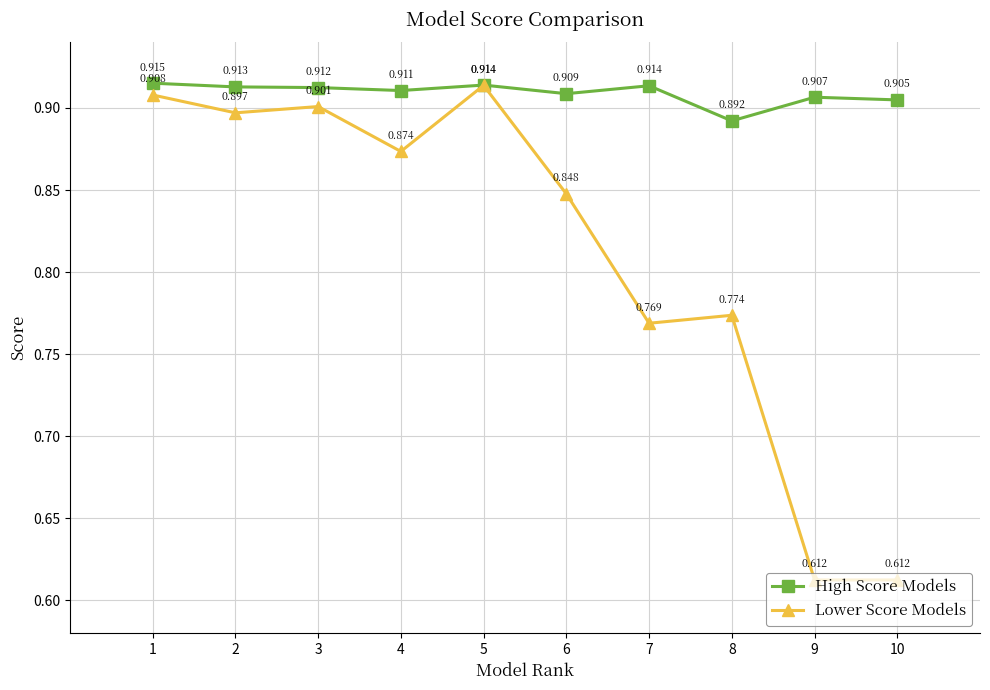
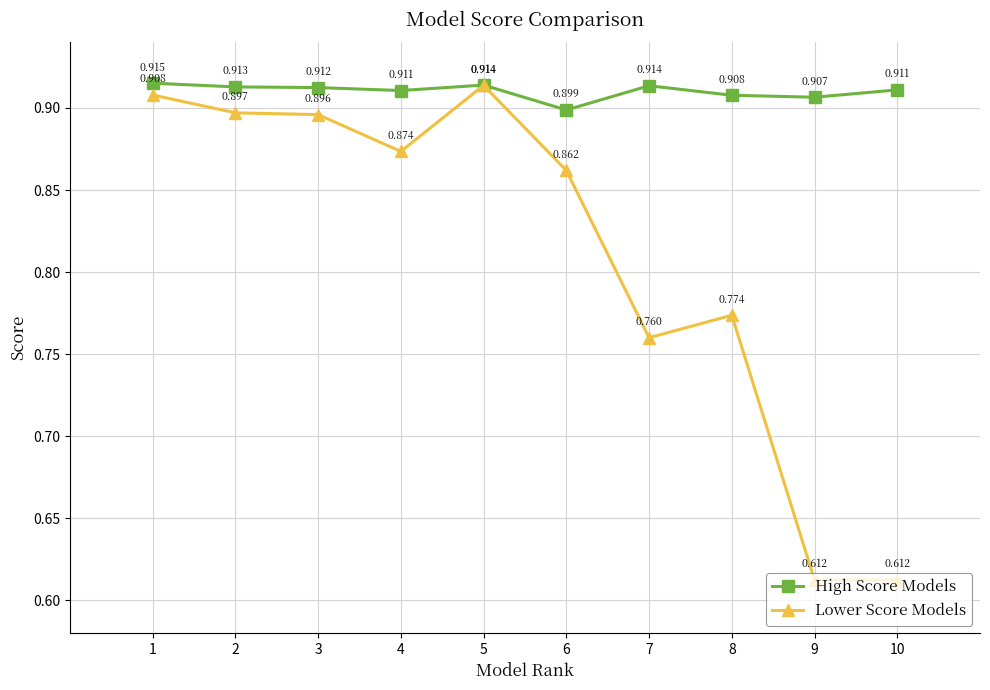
Lower Score Models, 3: 0.901 -> 0.896
High Score Models, 6: 0.909 -> 0.899
Lower Score Models, 6: 0.848 -> 0.862
Lower Score Models, 7: 0.769 -> 0.760
High Score Models, 8: 0.892 -> 0.908
High Score Models, 10: 0.905 -> 0.911
